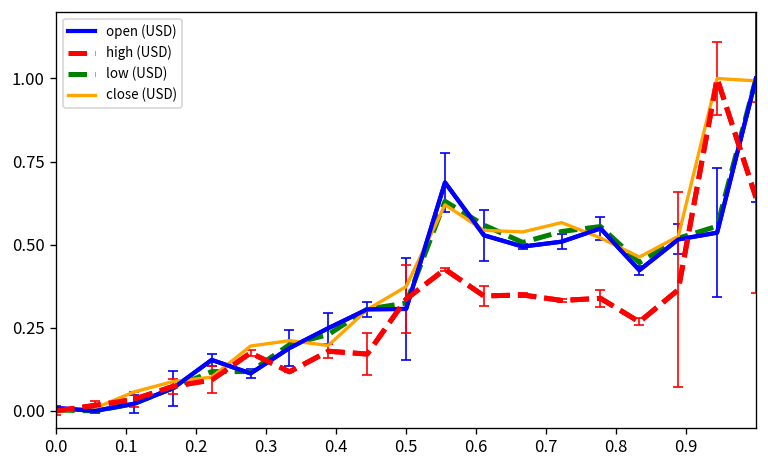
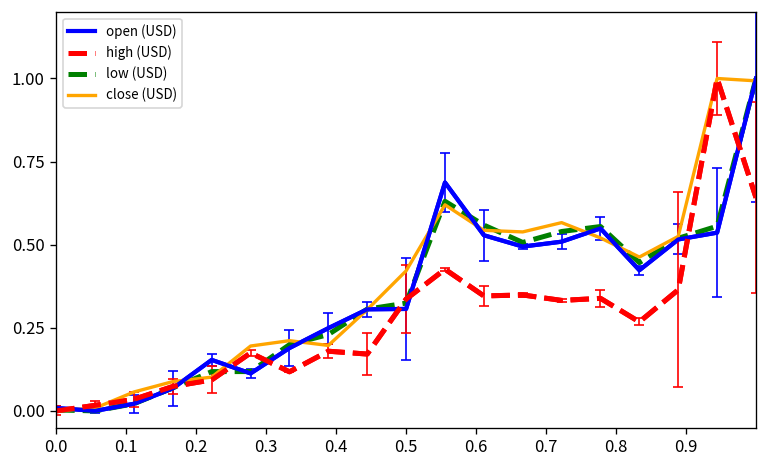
close (USD), 0.5: 0.37 -> 0.42
